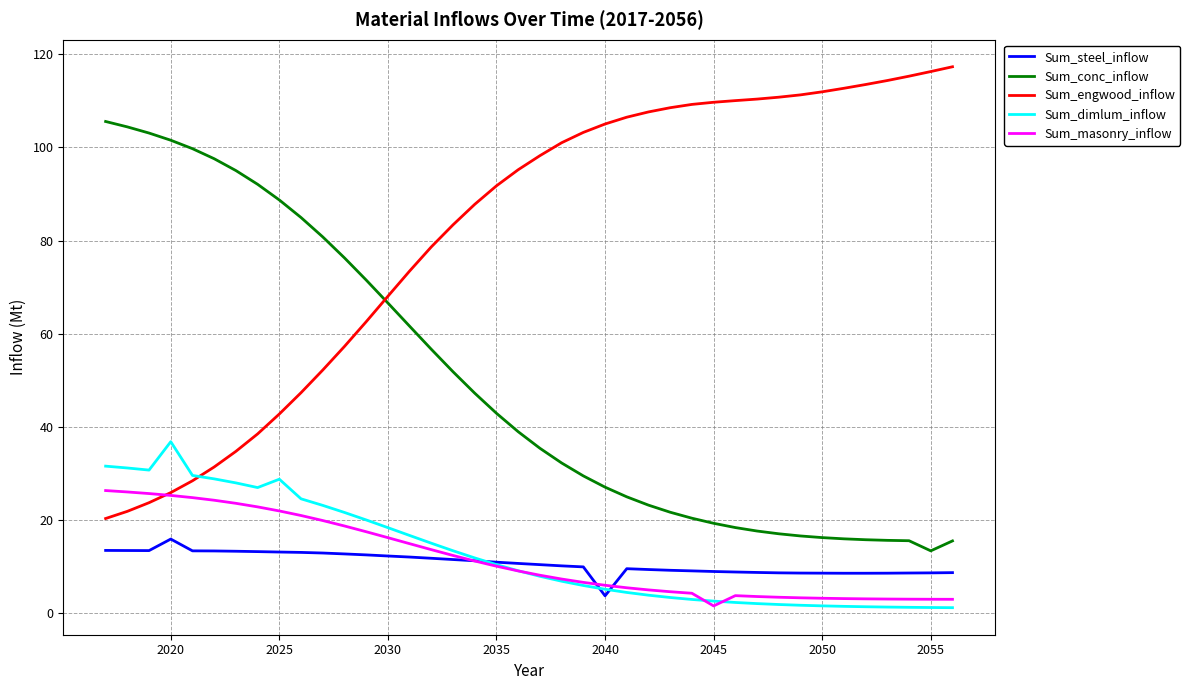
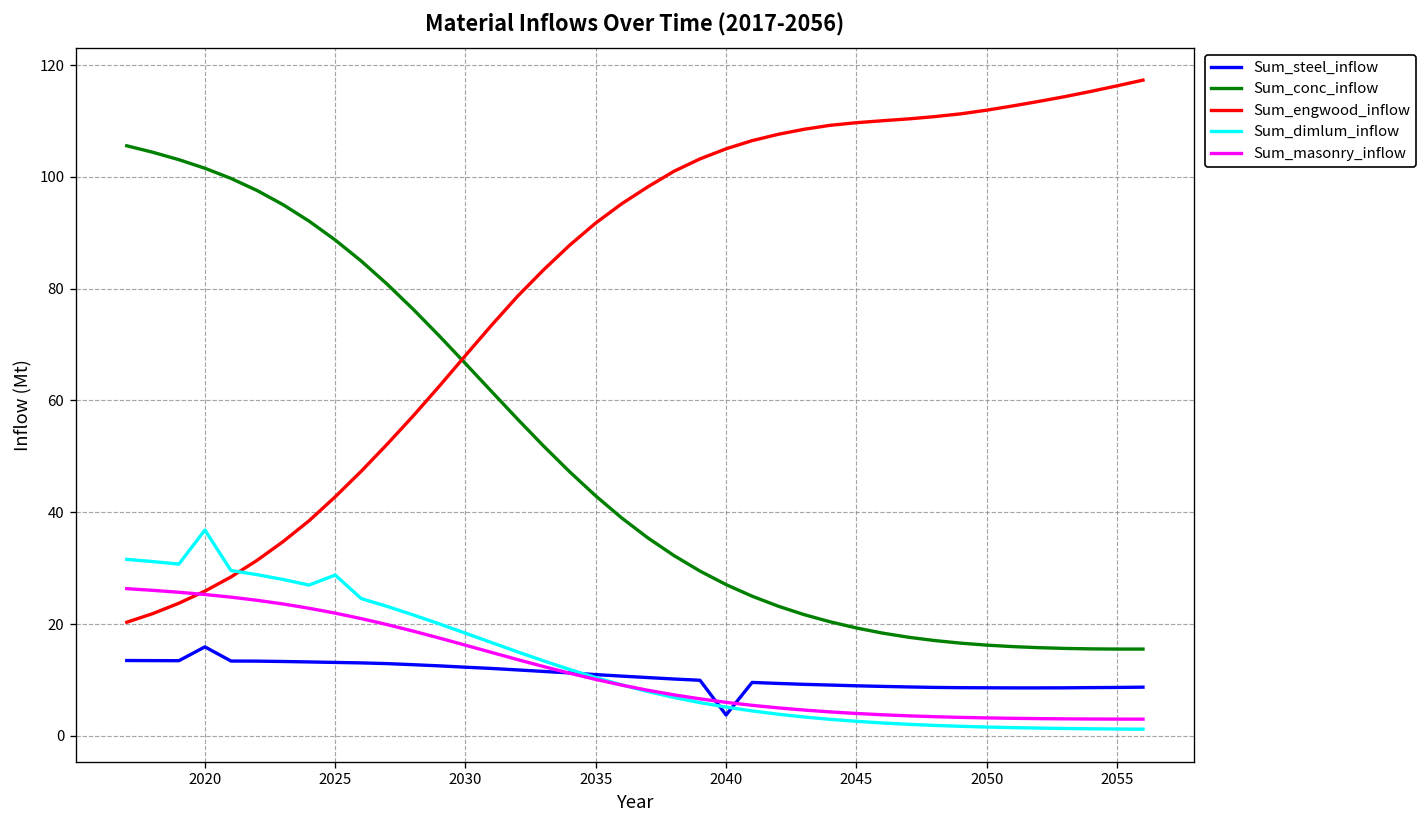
Sum_masonry_inflow, 2045: 2 -> 4
Sum_conc_inflow, 2055: 13 -> 16
